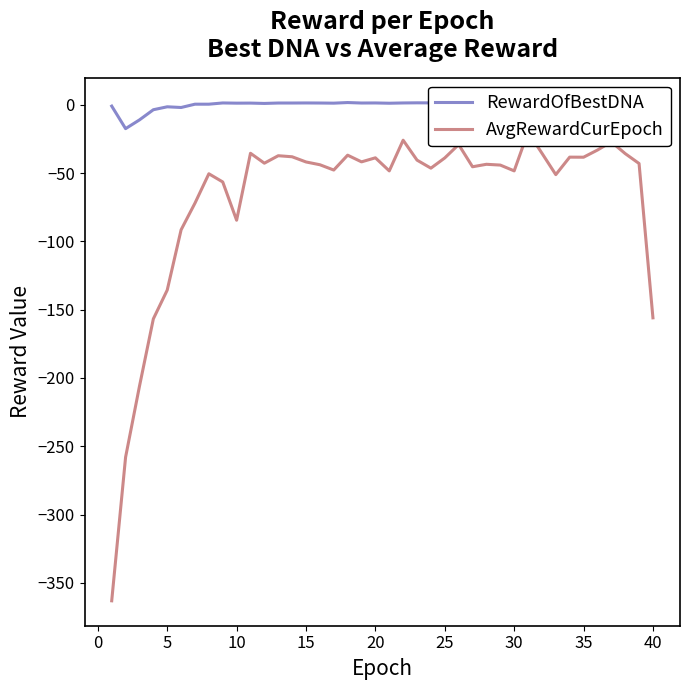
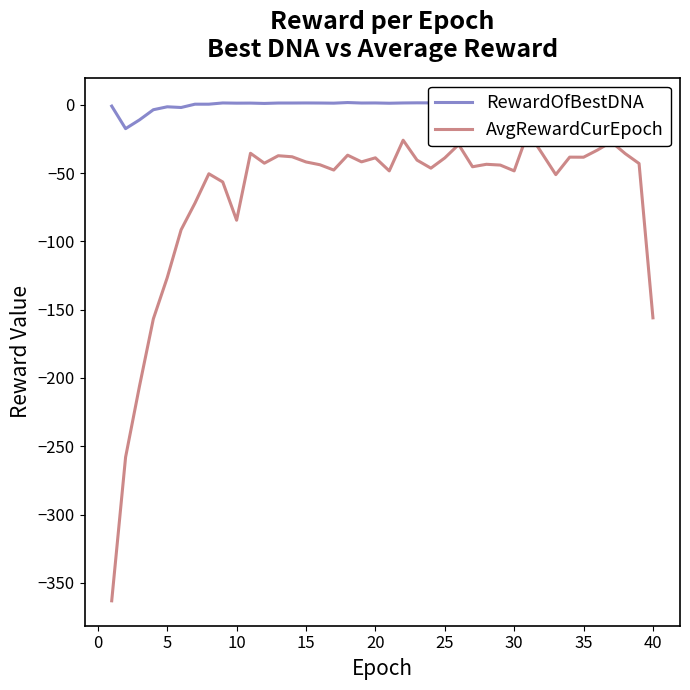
AvgRewardCurEpoch, 5: -136 -> -127
